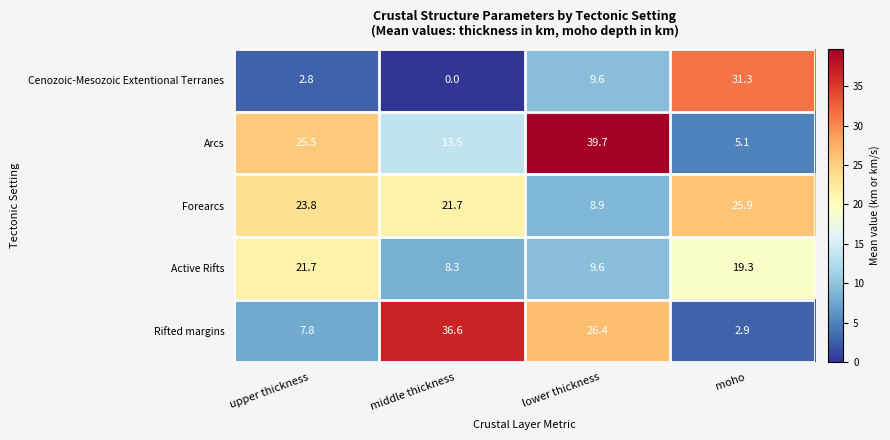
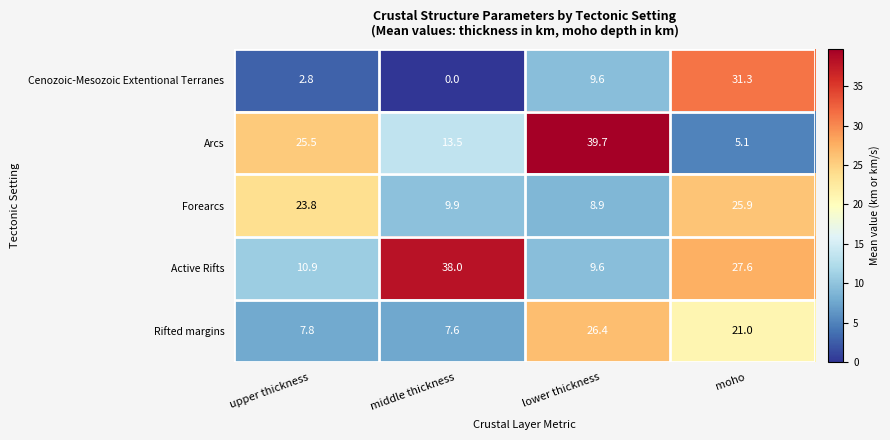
Forearcs, middle thickness: 21.7 -> 9.9
Active Rifts, upper thickness: 21.7 -> 10.9
Active Rifts, middle thickness: 8.3 -> 38.0
Active Rifts, moho: 19.3 -> 27.6
Rifted margins, middle thickness: 36.6 -> 7.6
Rifted margins, moho: 2.9 -> 21.0
